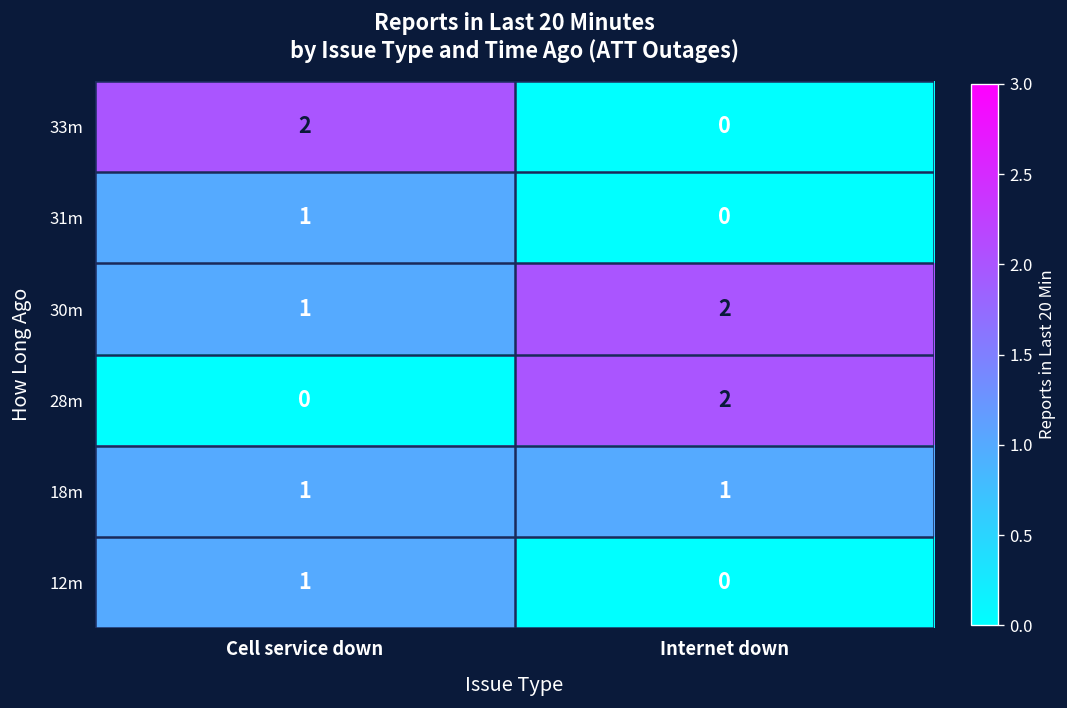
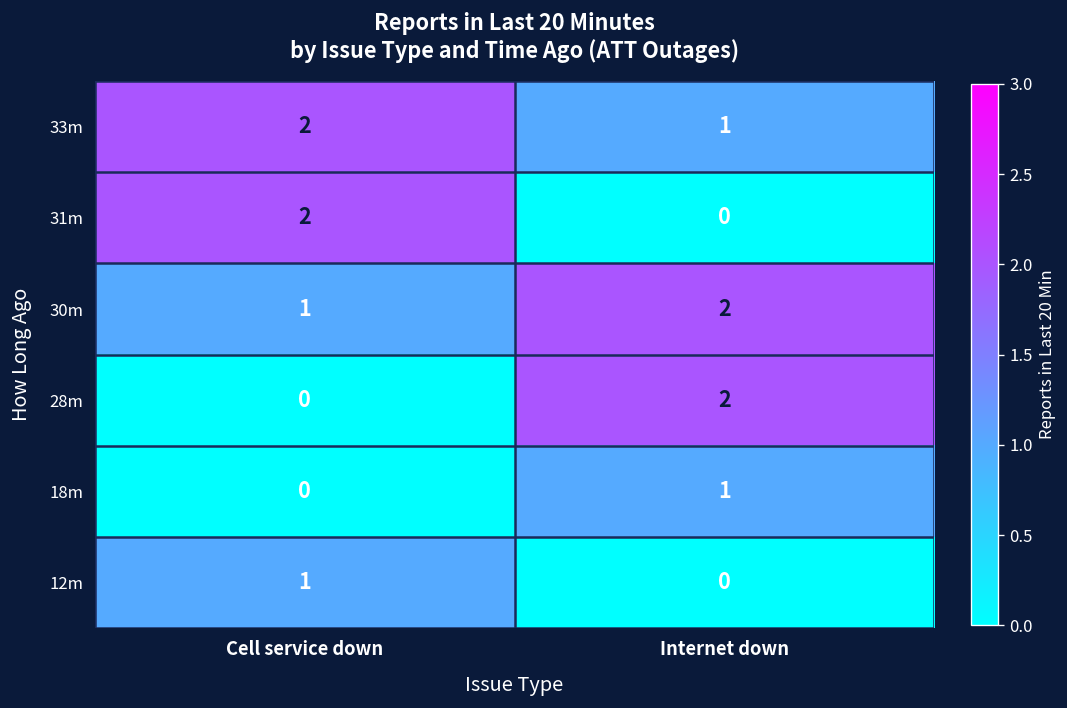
33m, Internet down: 0 -> 1
31m, Cell service down: 1 -> 2
18m, Cell service down: 1 -> 0
